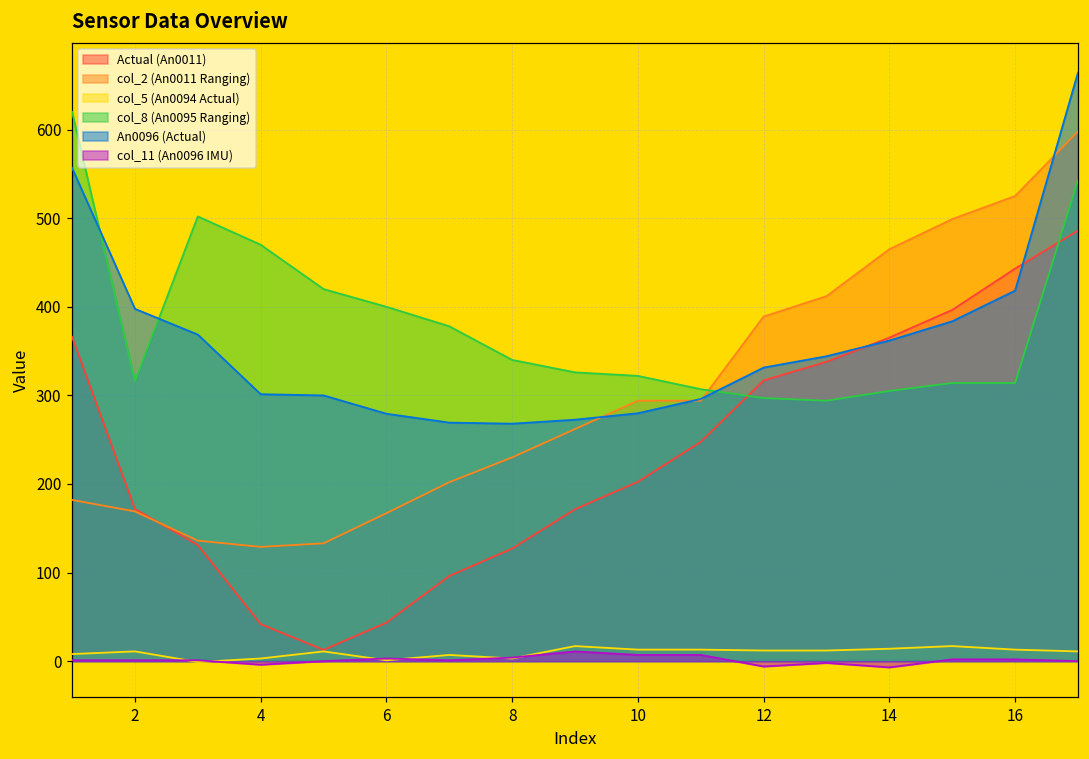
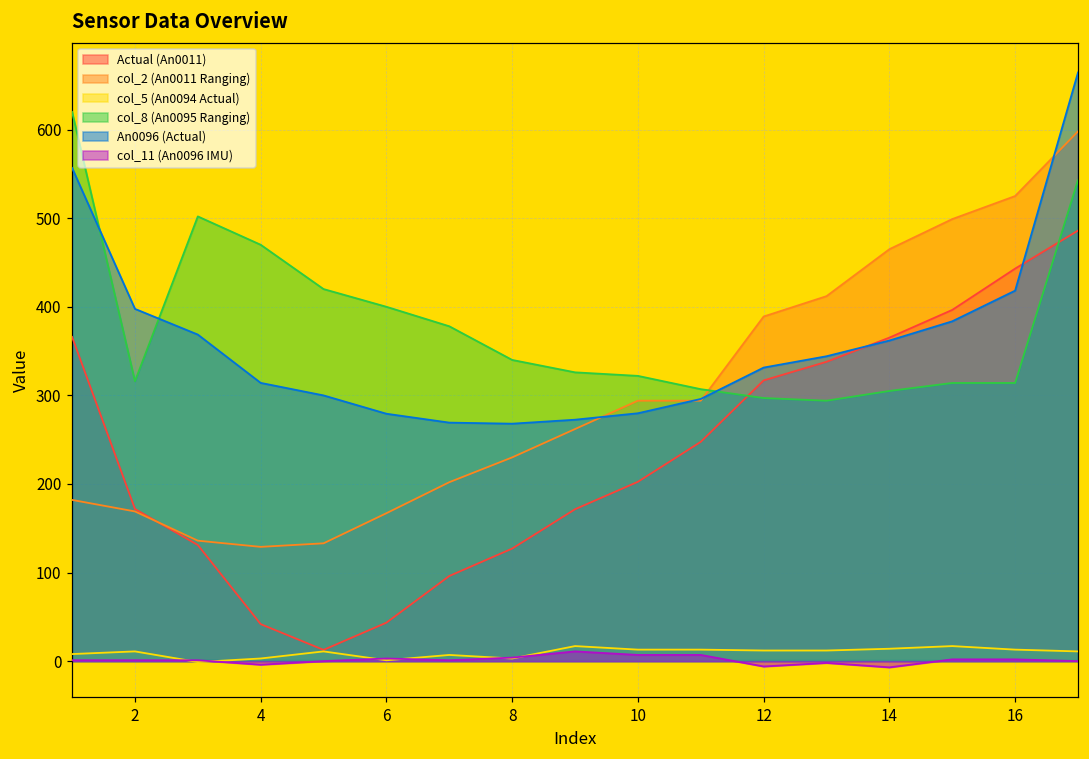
An0096 (Actual), 4: 300 -> 310
